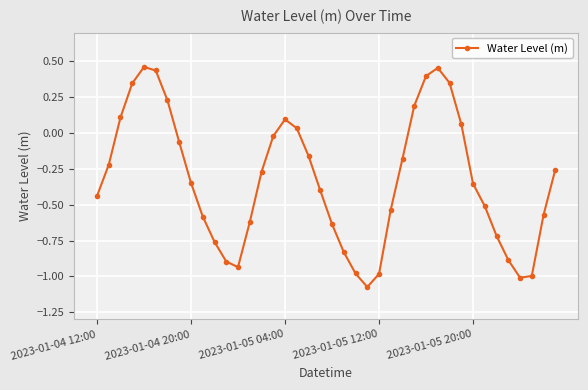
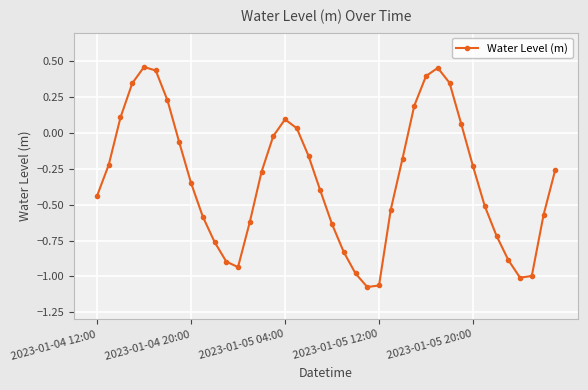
2023-01-05 12:00: -0.98 -> -1.06
2023-01-05 20:00: -0.35 -> -0.23
